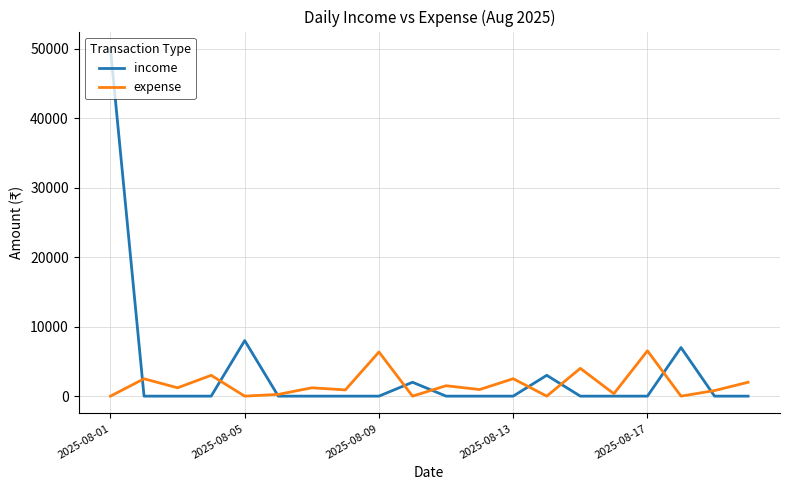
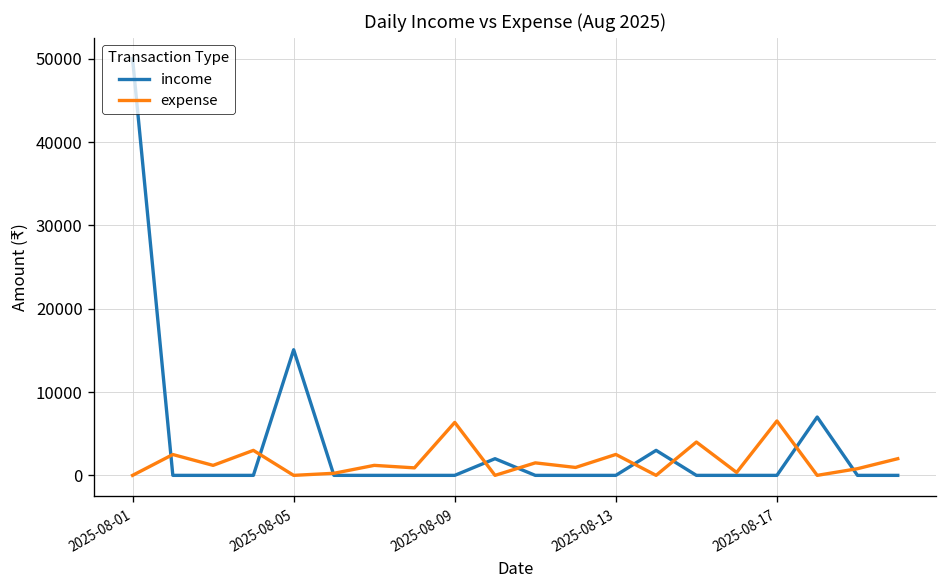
income, 2025-08-05: 8000 -> 15000
